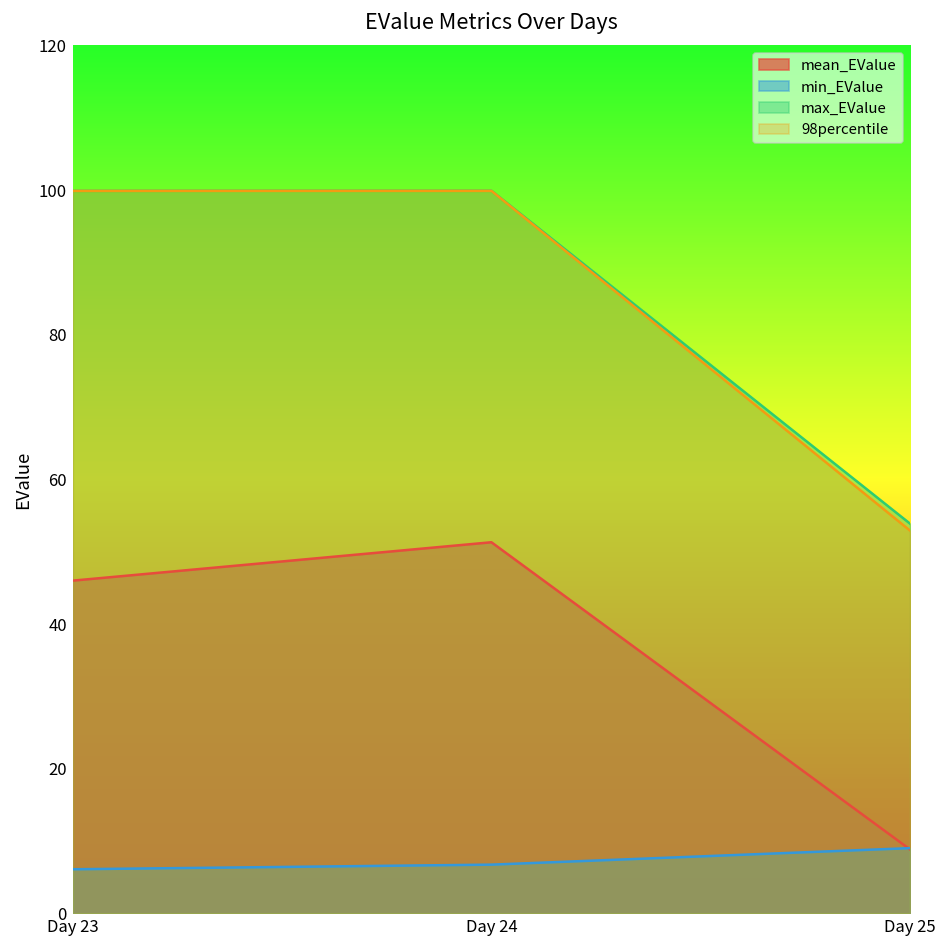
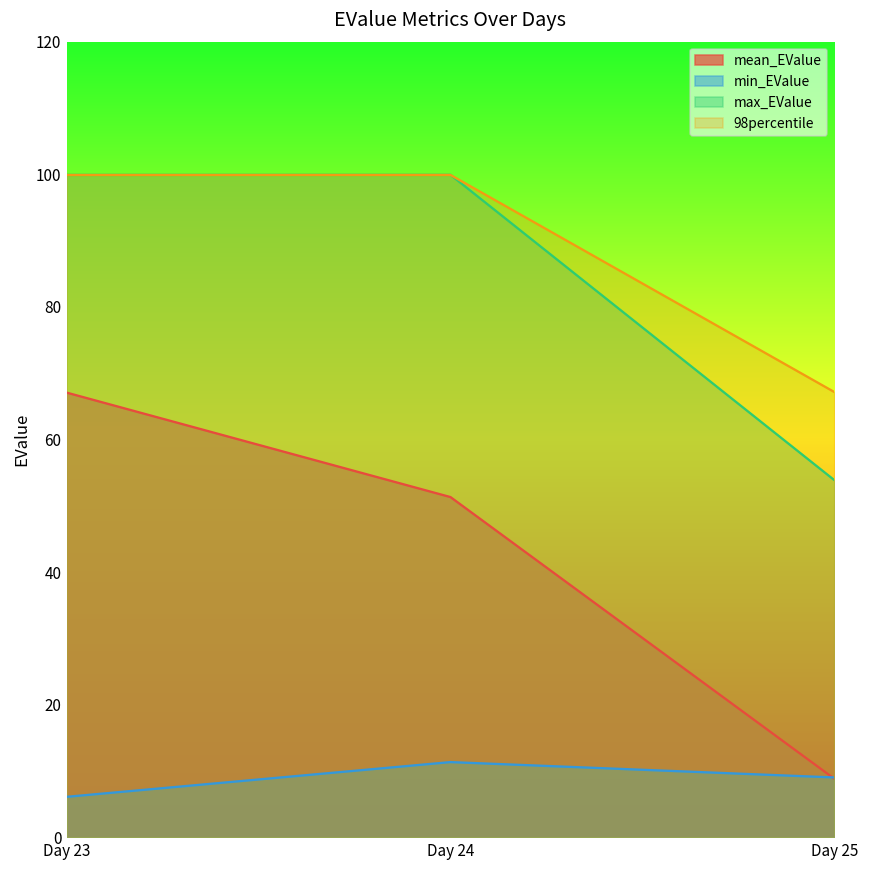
mean_EValue, Day 23: 46 -> 67
min_EValue, Day 24: 7 -> 11
98percentile, Day 25: 53 -> 67
